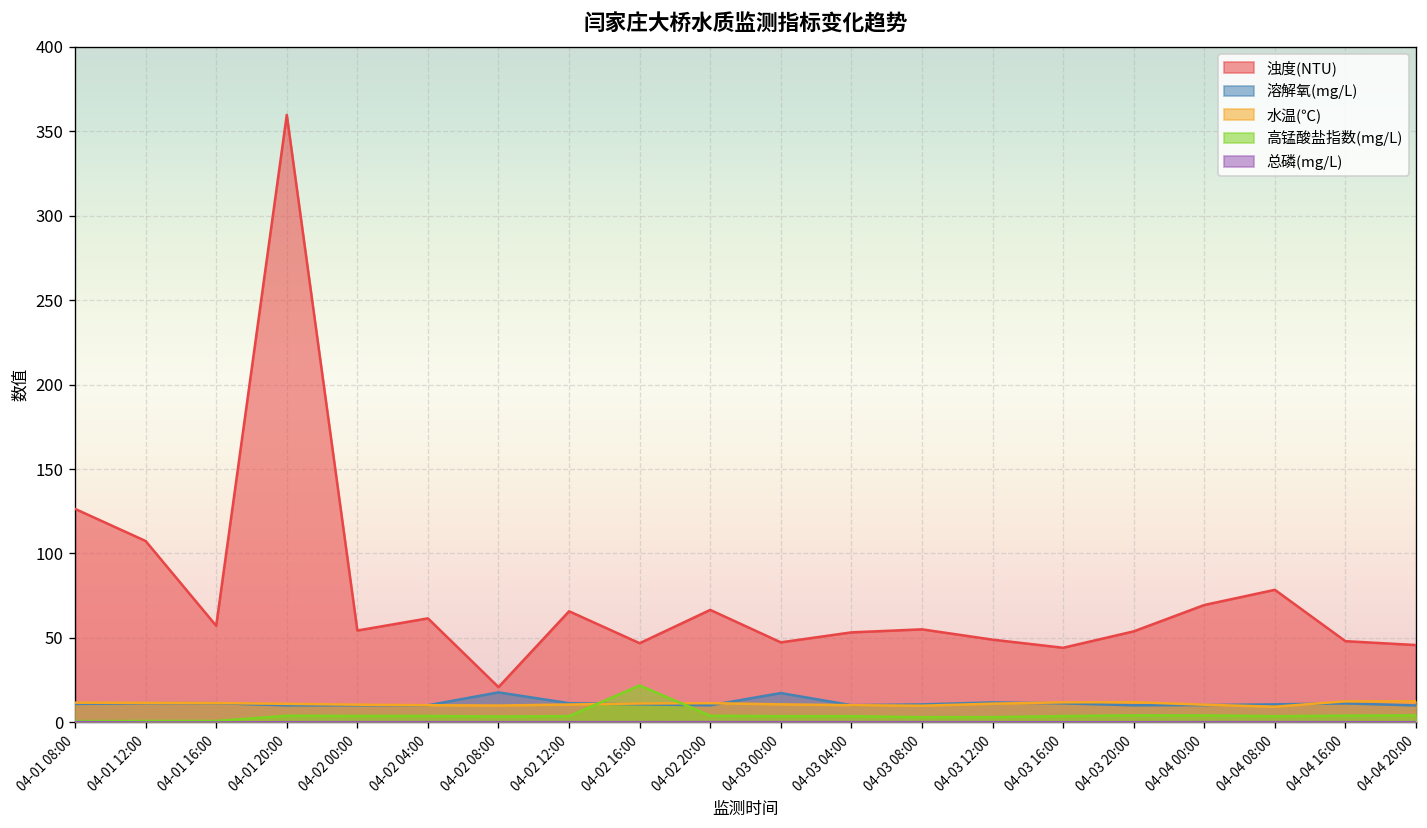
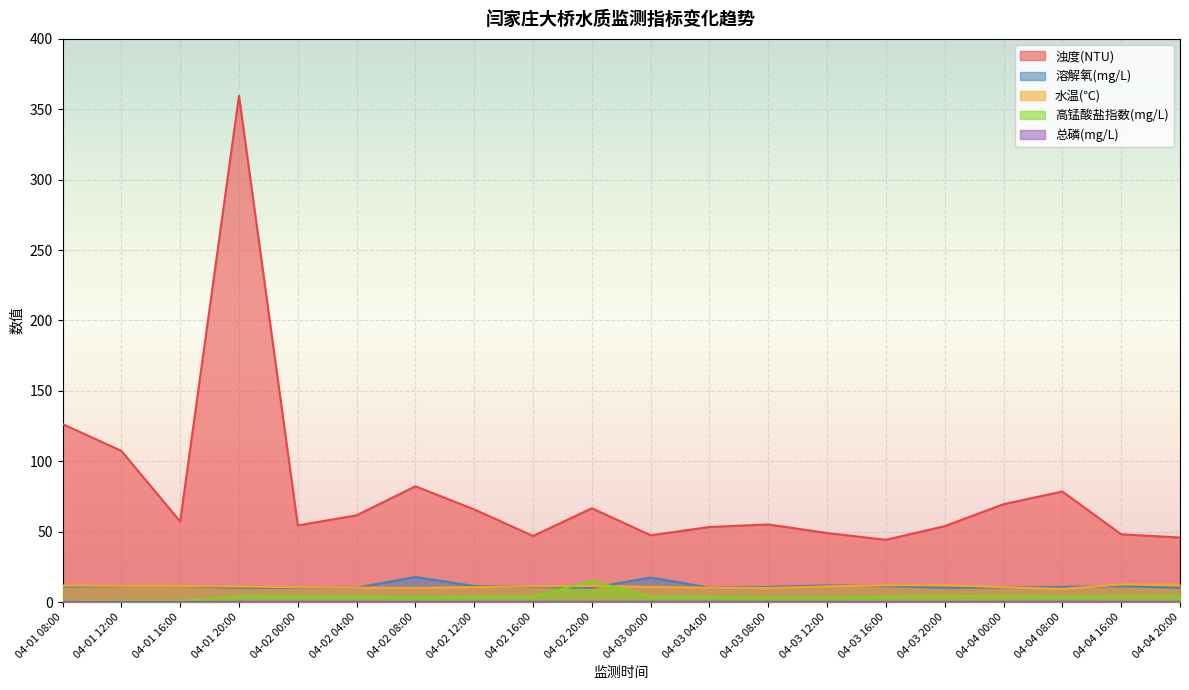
浊度(NTU), 04-02 08:00: 21 -> 82
高锰酸盐指数(mg/L), 04-02 16:00: 22 -> 4
高锰酸盐指数(mg/L), 04-02 20:00: 4 -> 15
